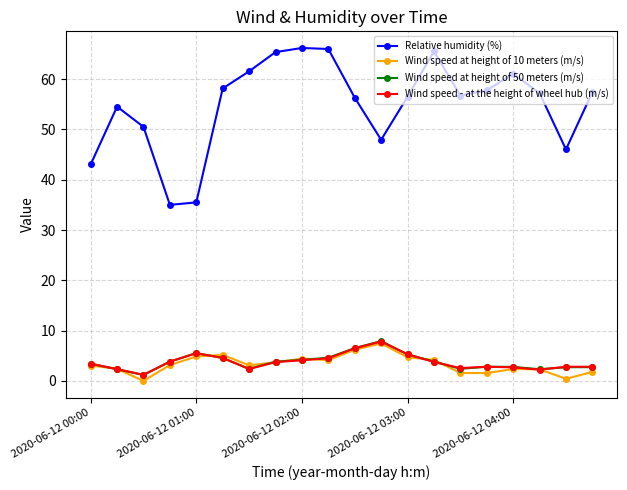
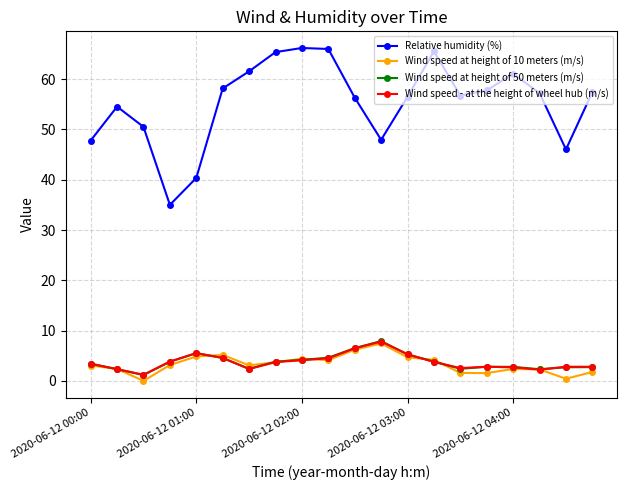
Relative humidity (%), 2020-06-12 00:00: 43 -> 48
Relative humidity (%), 2020-06-12 01:00: 36 -> 40
